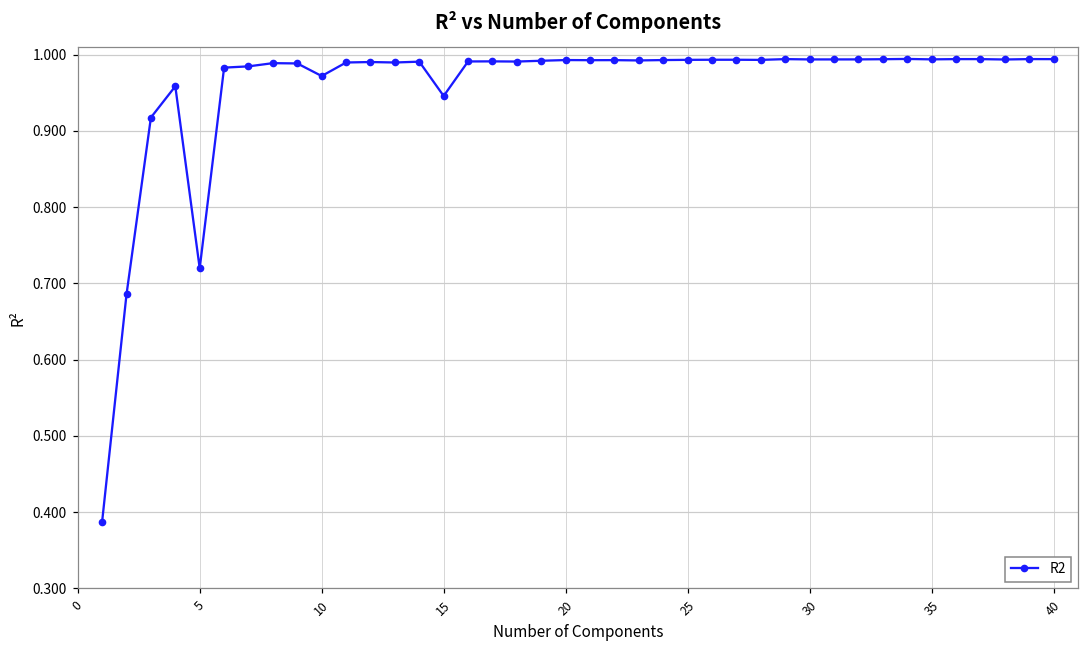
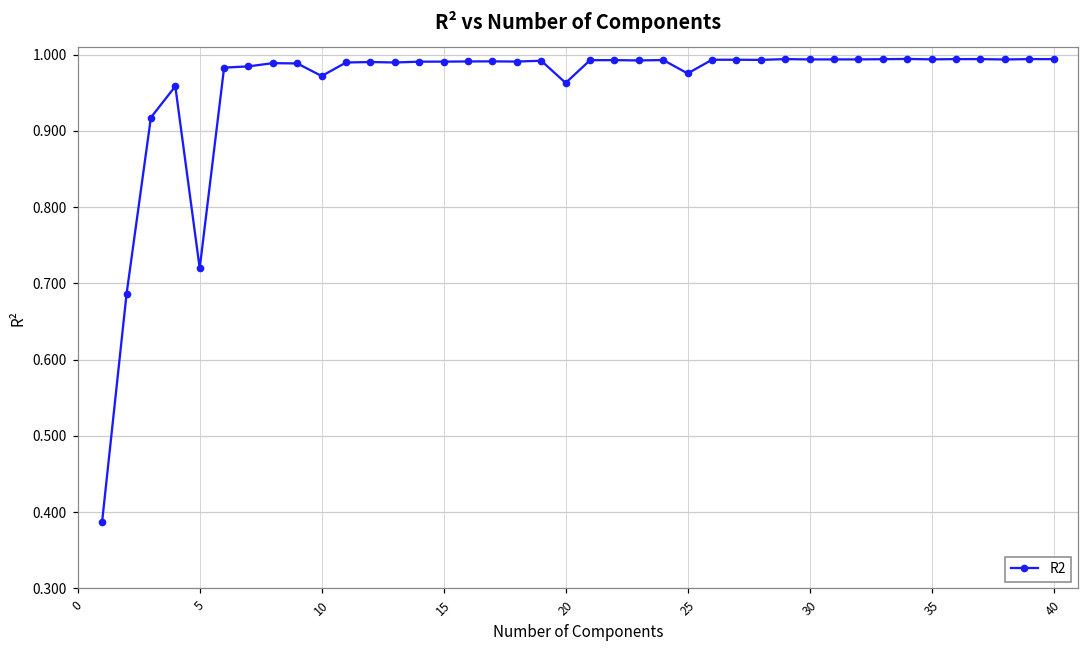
15: 0.95 -> 0.99
20: 0.99 -> 0.96
25: 0.99 -> 0.98
